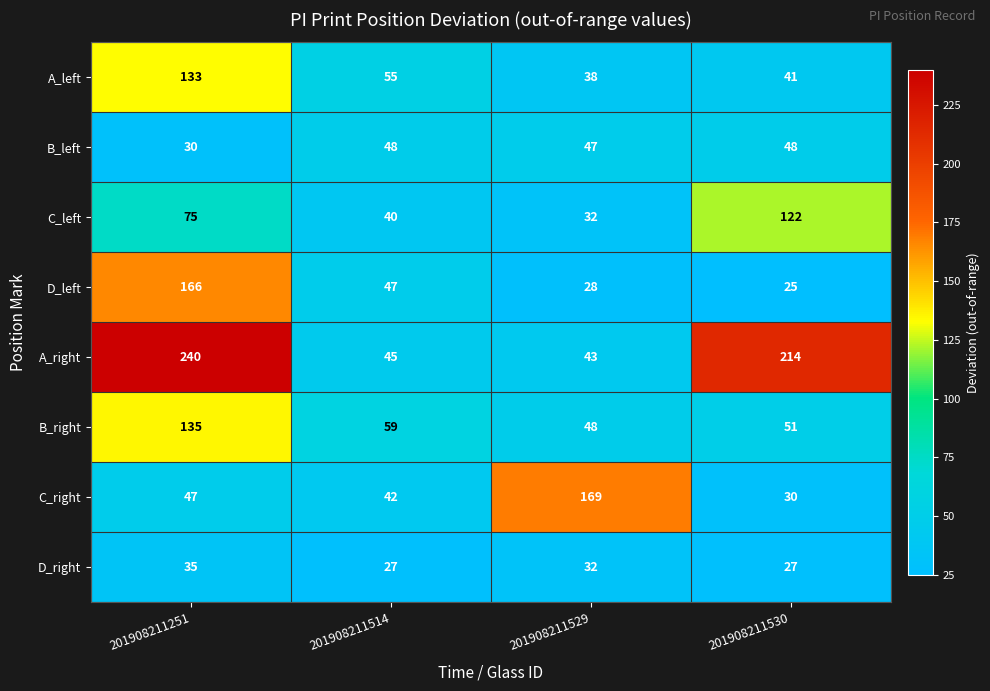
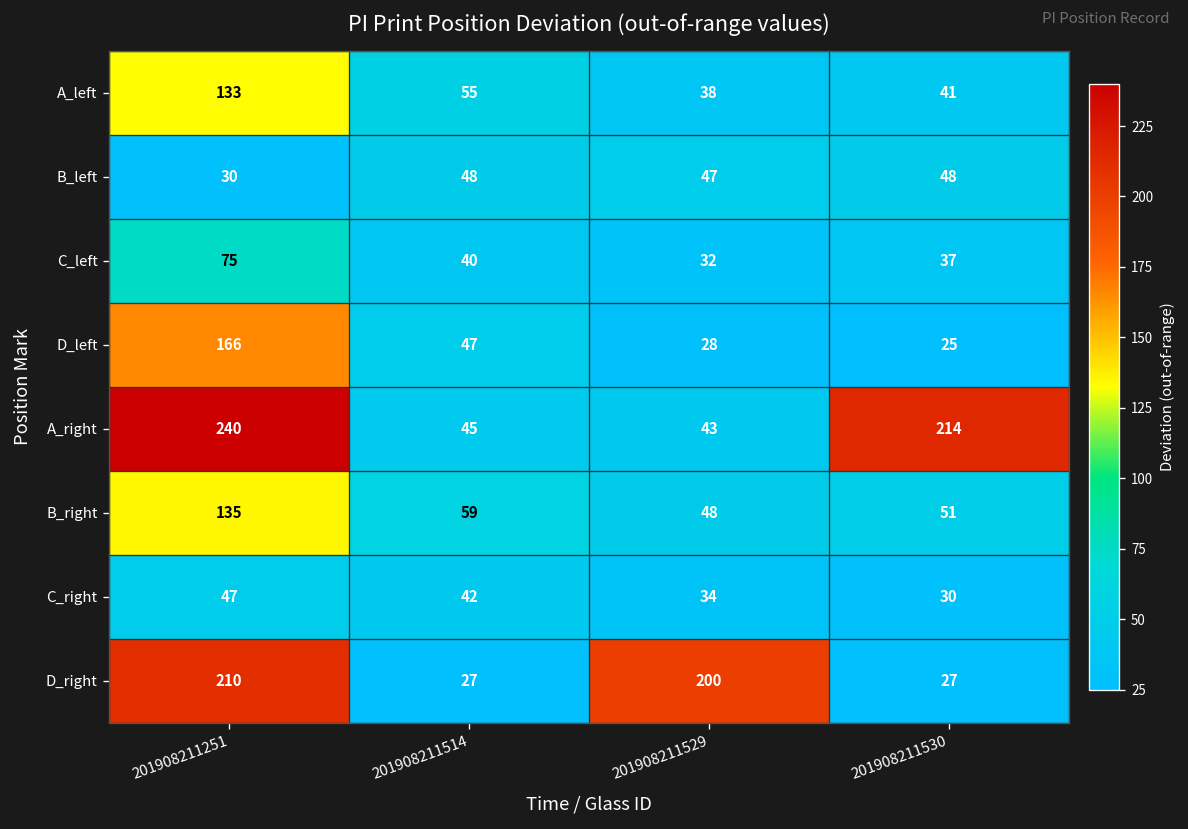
C_left, 201908211530: 122 -> 37
C_right, 201908211529: 169 -> 34
D_right, 201908211251: 35 -> 210
D_right, 201908211529: 32 -> 200
